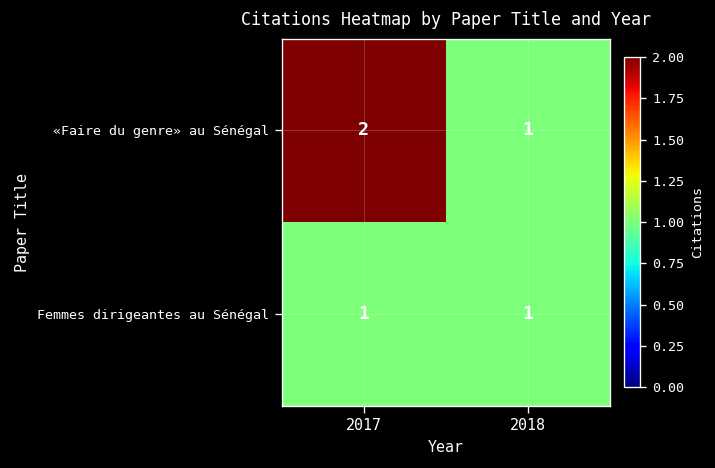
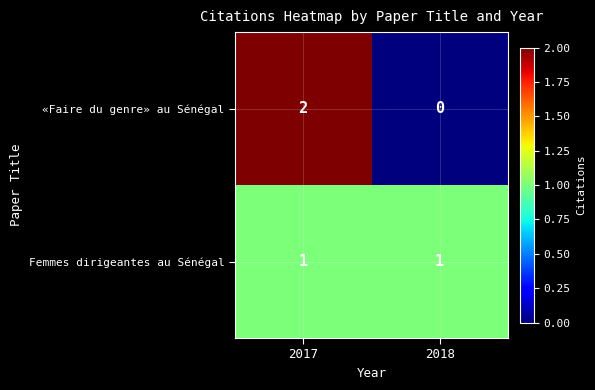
«Faire du genre» au Sénégal, 2018: 1 -> 0
